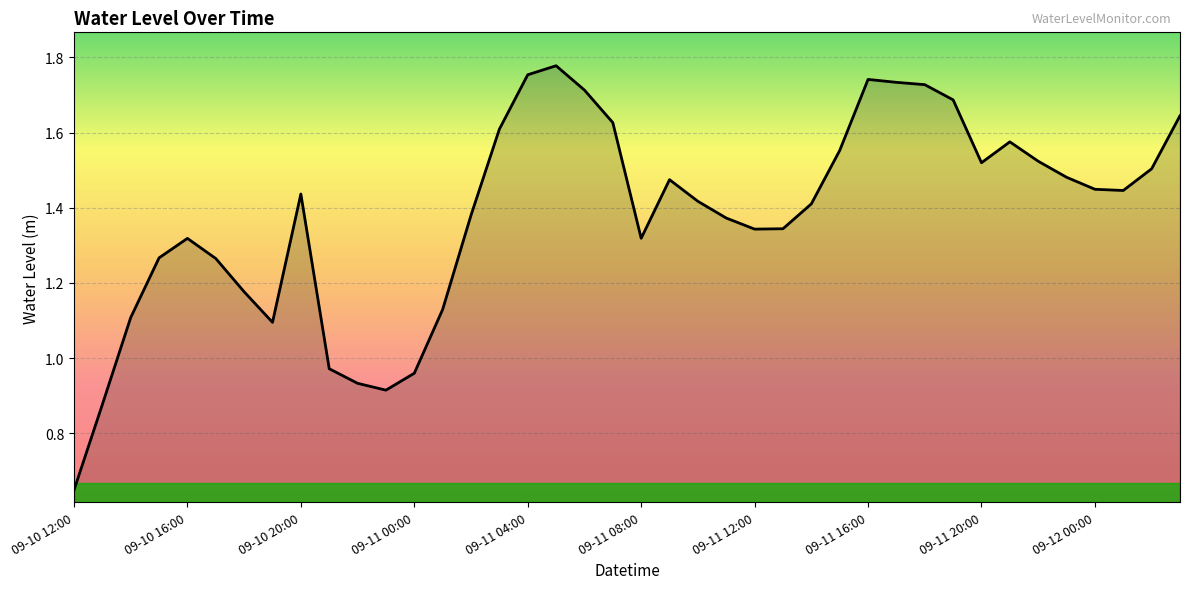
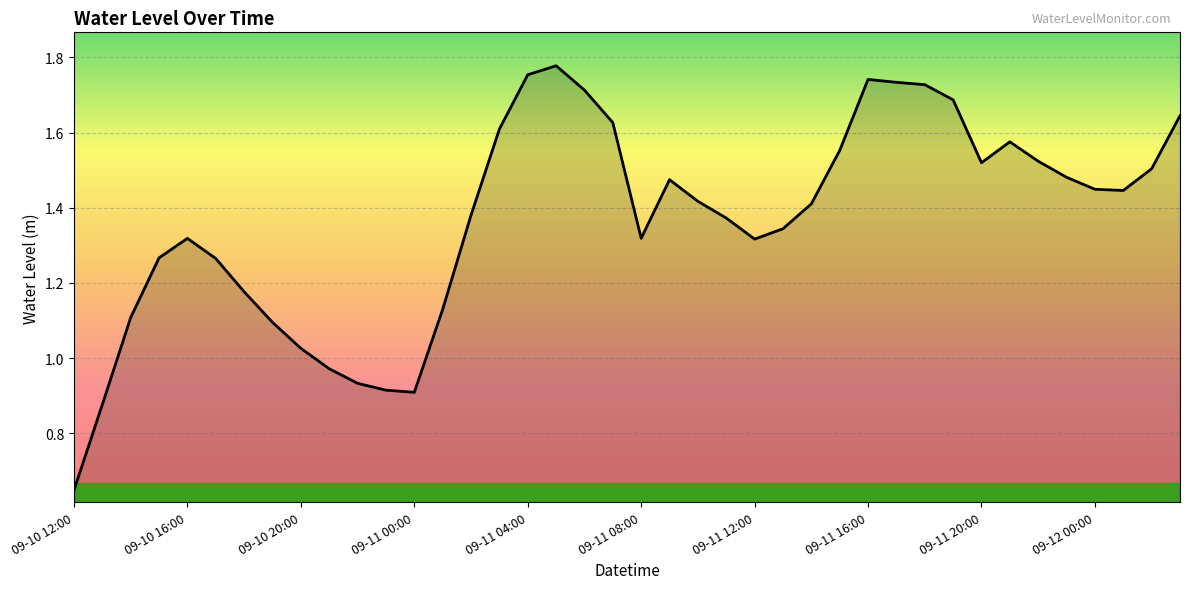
09-10 20:00: 1.44 -> 1.03
09-11 00:00: 0.96 -> 0.91
09-11 12:00: 1.34 -> 1.32
